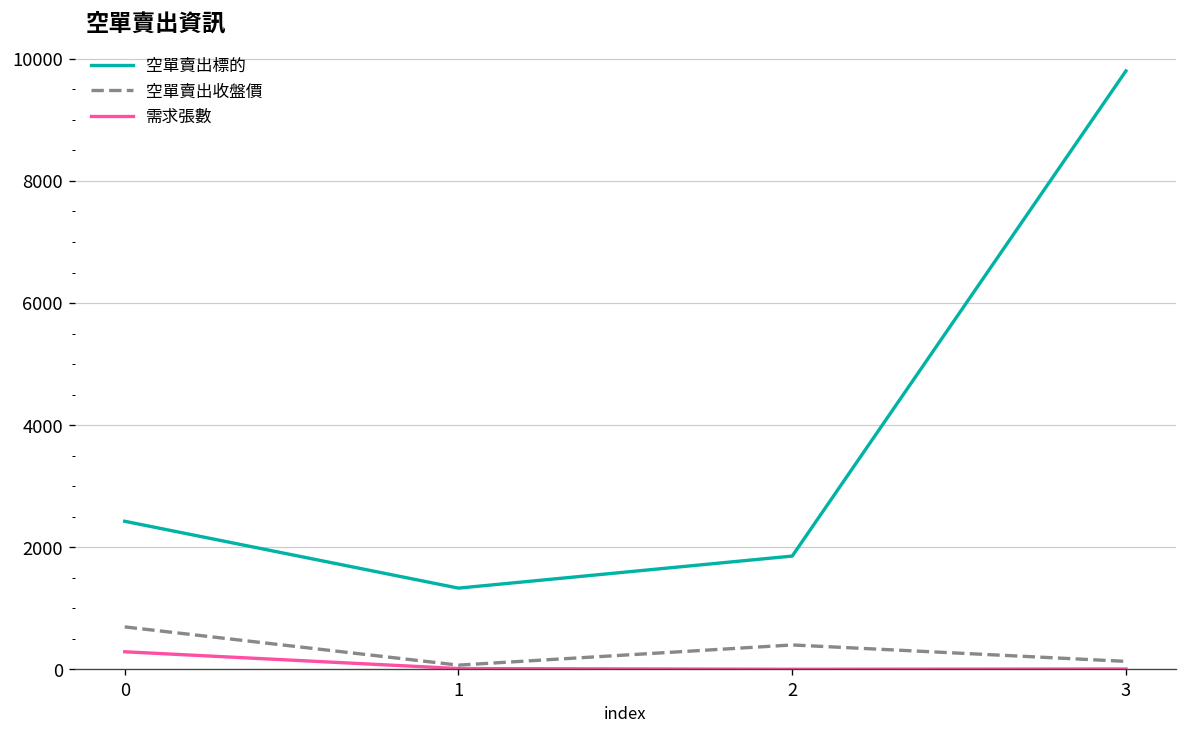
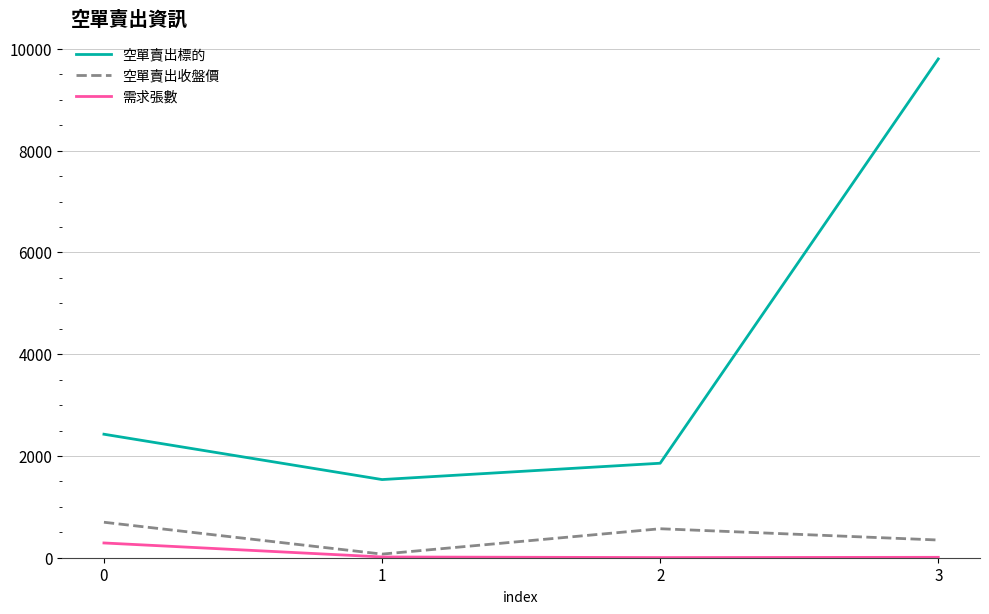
空單賣出標的, 1: 1300 -> 1500
空單賣出收盤價, 2: 400 -> 600
空單賣出收盤價, 3: 100 -> 300
